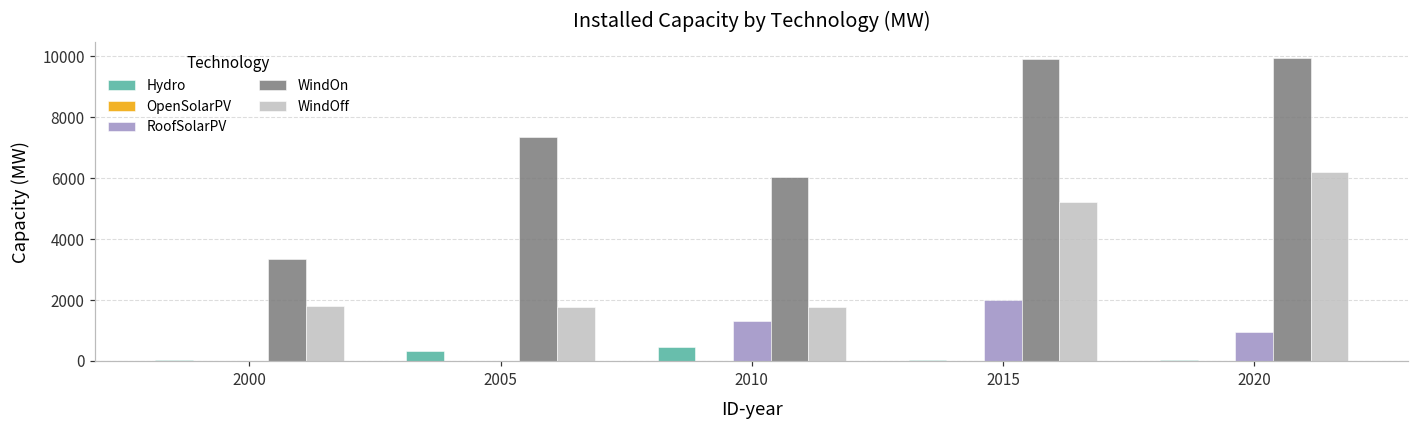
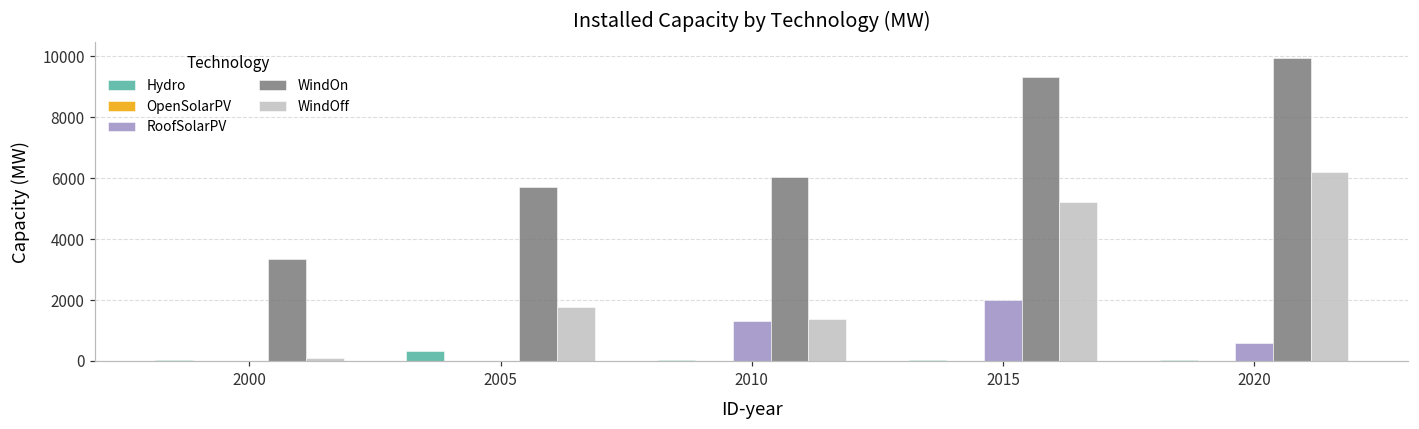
WindOff, 2000: 1800 -> 100
WindOn, 2005: 7400 -> 5700
Hydro, 2010: 500 -> 0
WindOff, 2010: 1800 -> 1400
WindOn, 2015: 9900 -> 9300
RoofSolarPV, 2020: 1000 -> 600
